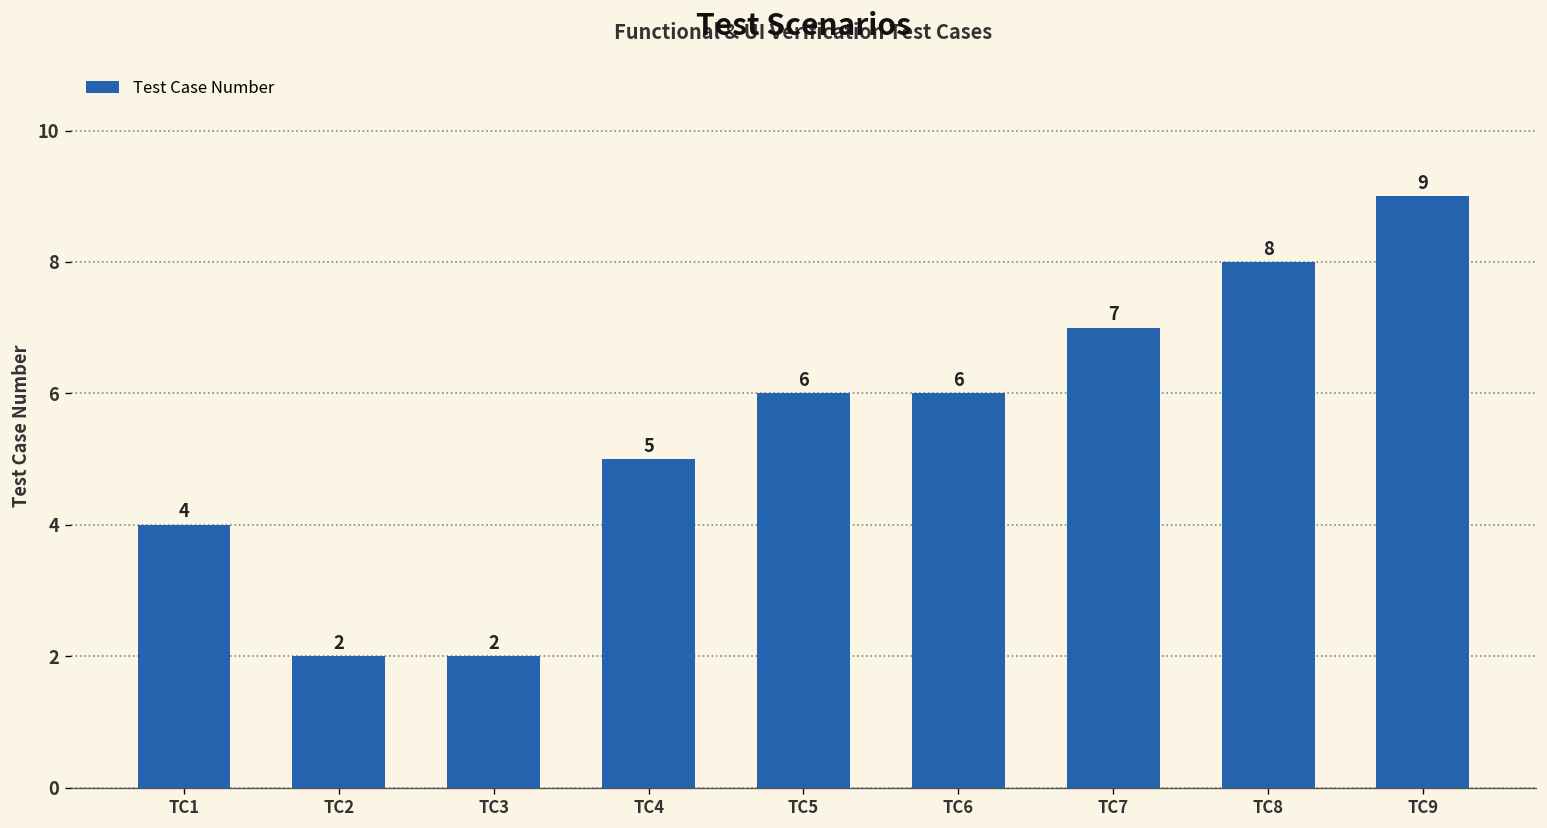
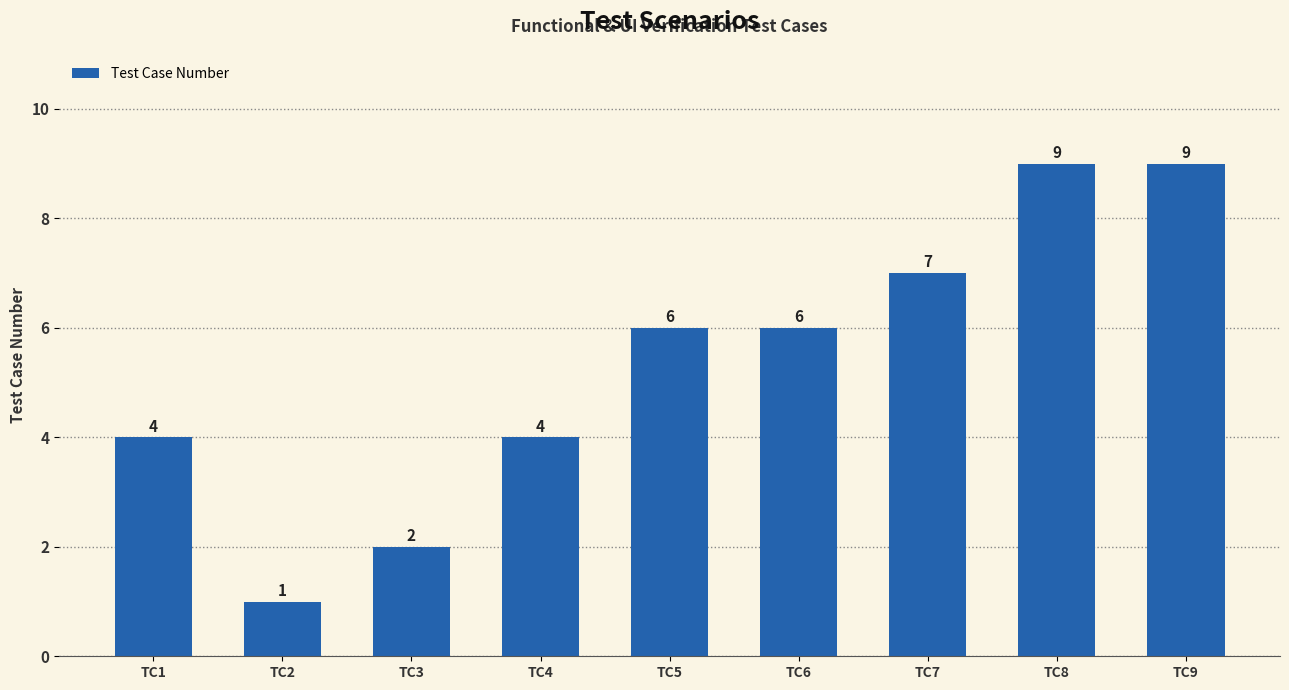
TC2: 2 -> 1
TC4: 5 -> 4
TC8: 8 -> 9
